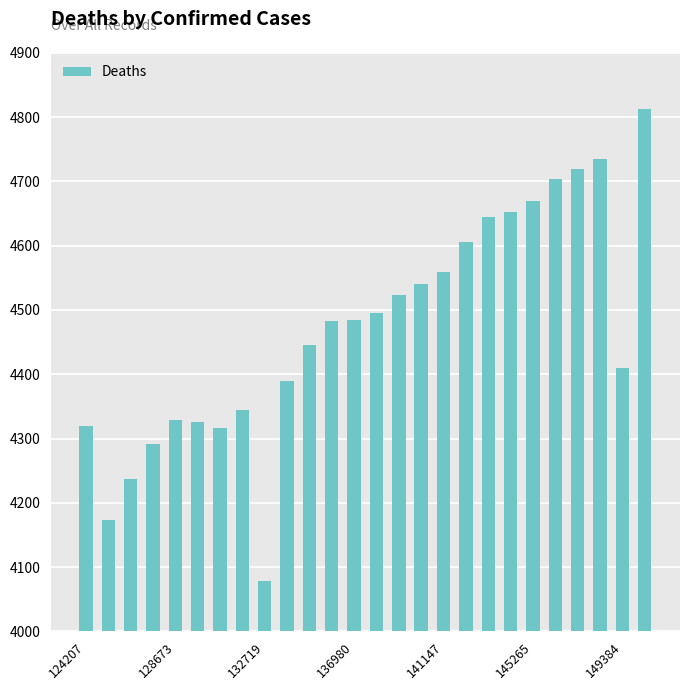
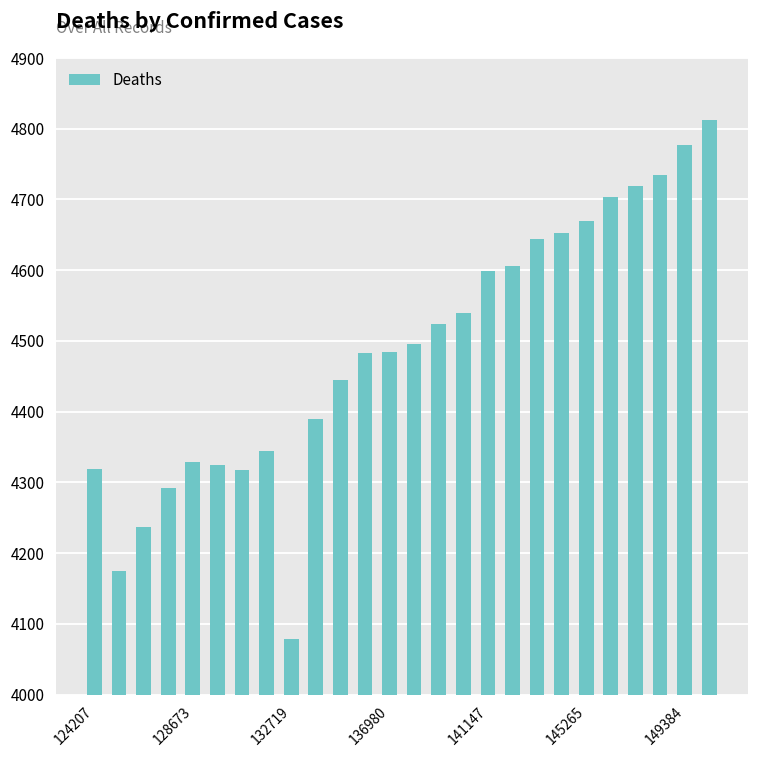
141147: 4560 -> 4600
149384: 4410 -> 4780
